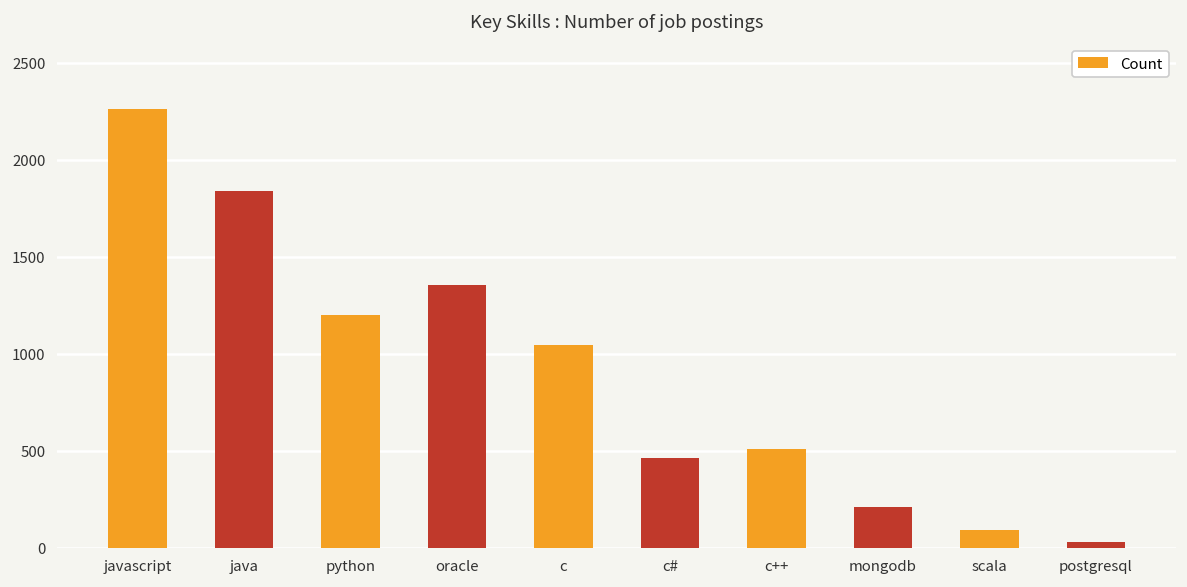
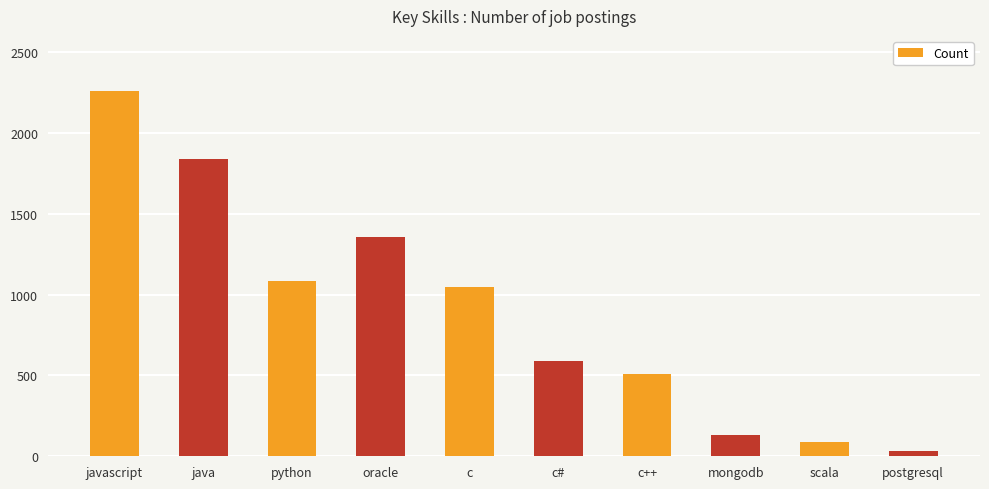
python: 1200 -> 1080
c#: 460 -> 590
mongodb: 210 -> 130
